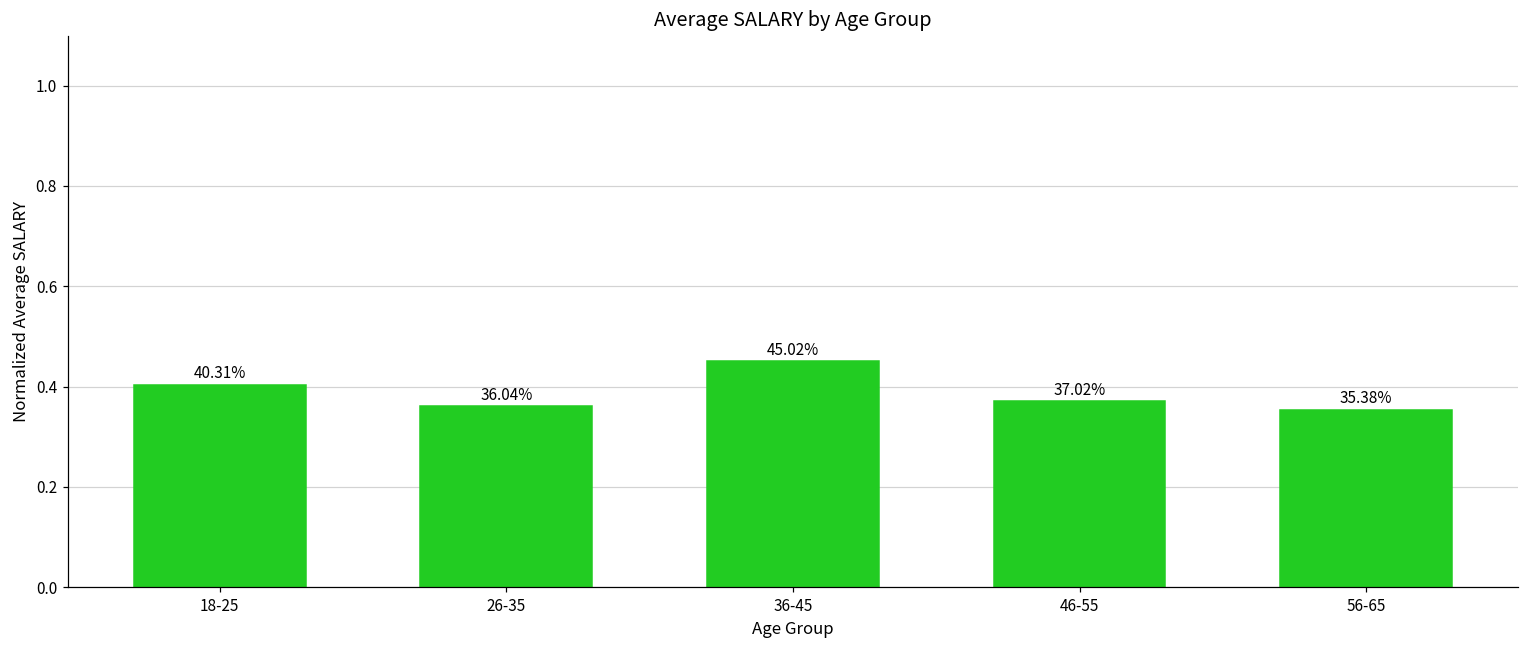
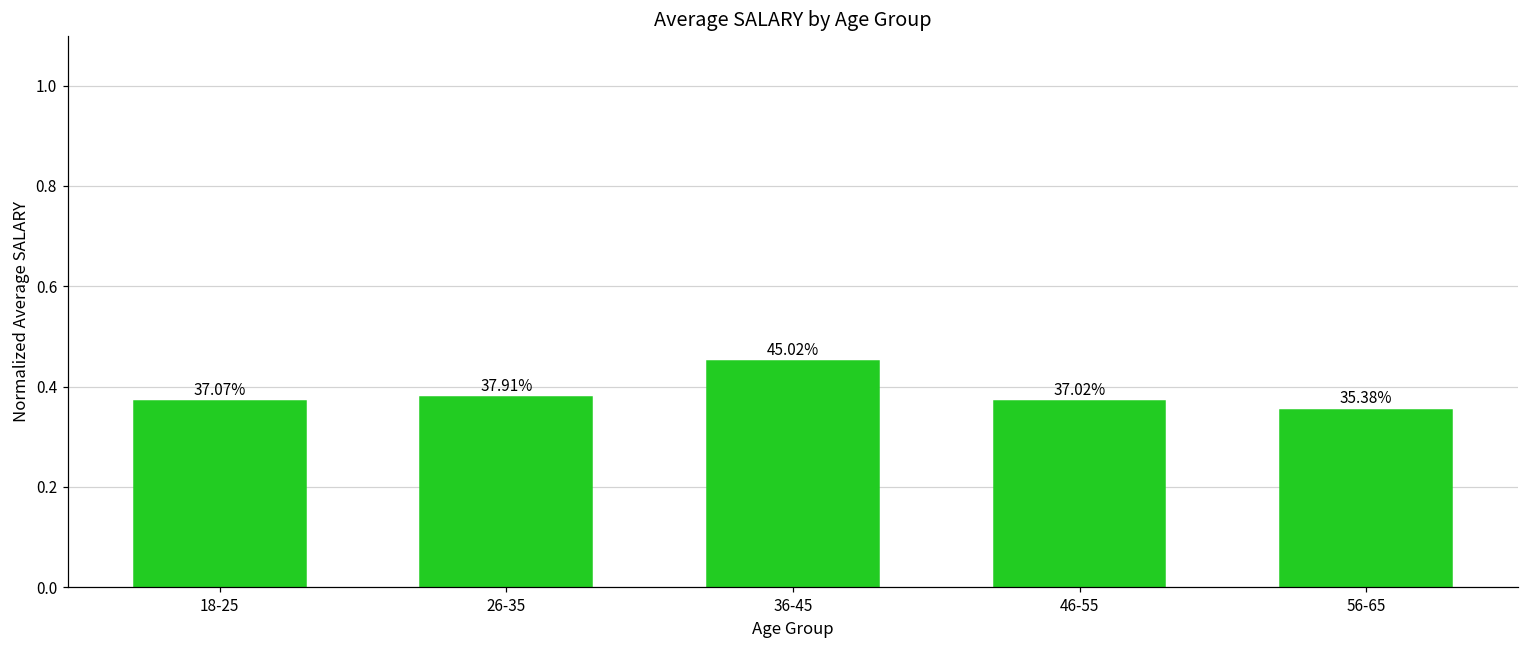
18-25: 40.31% -> 37.07%
26-35: 36.04% -> 37.91%
